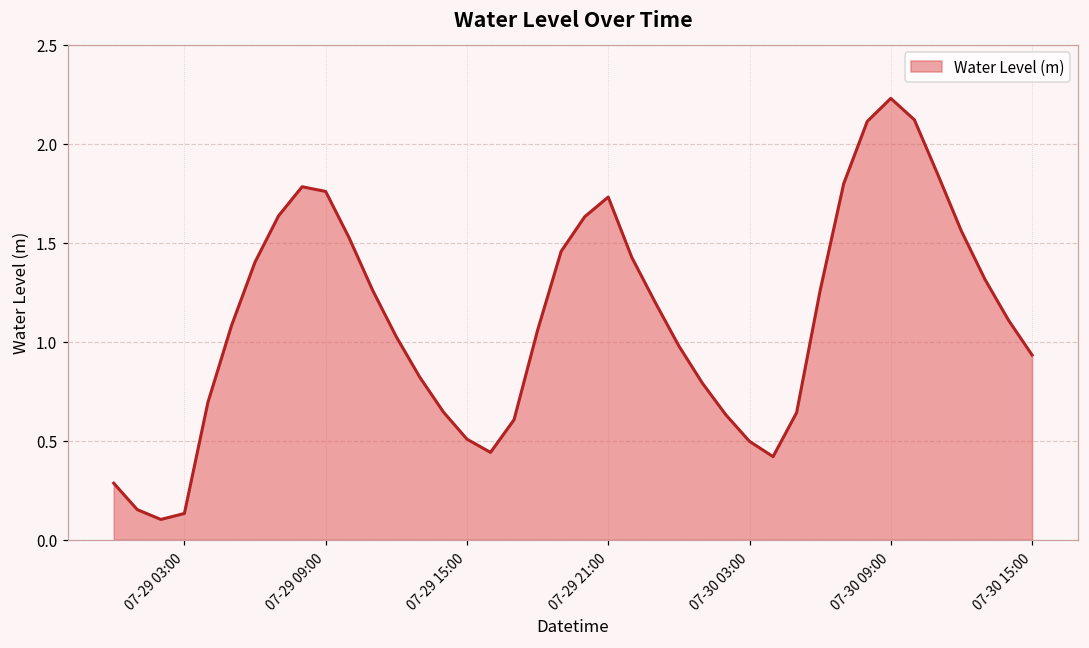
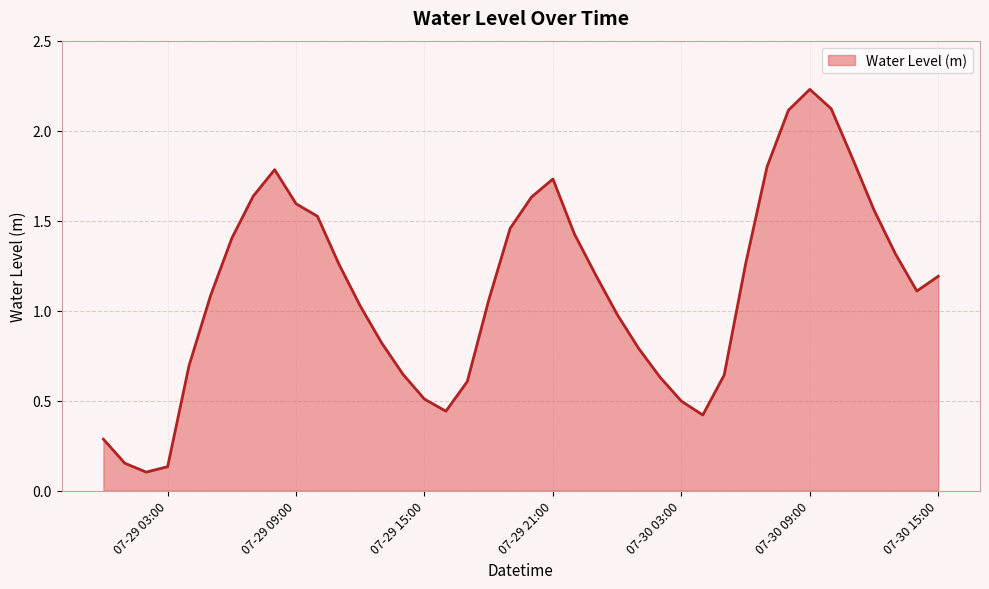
07-29 09:00: 1.76 -> 1.59
07-30 15:00: 0.93 -> 1.19
